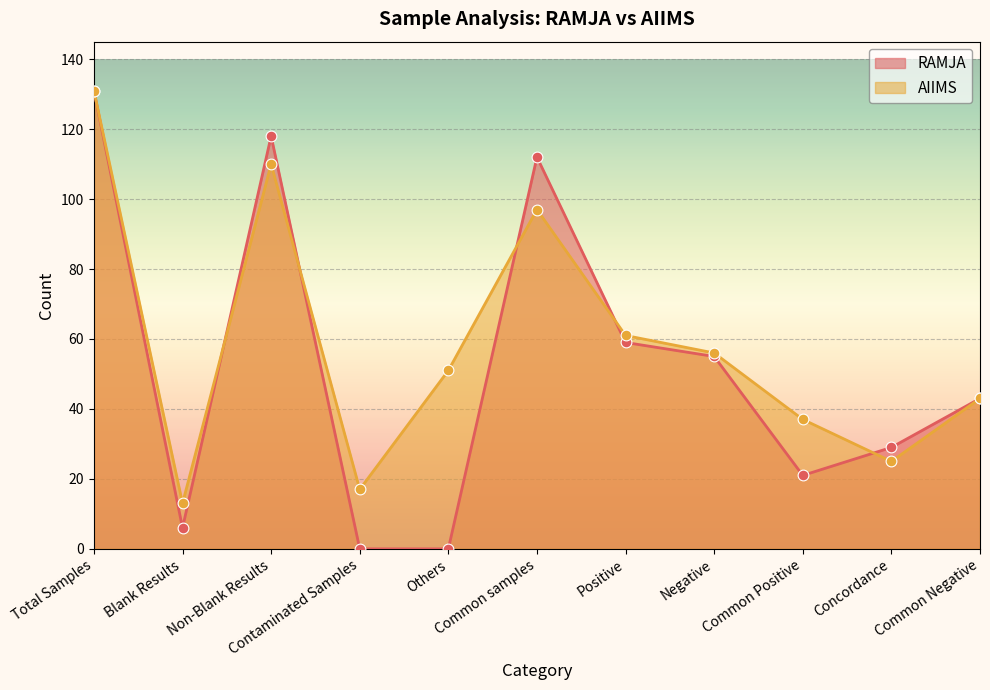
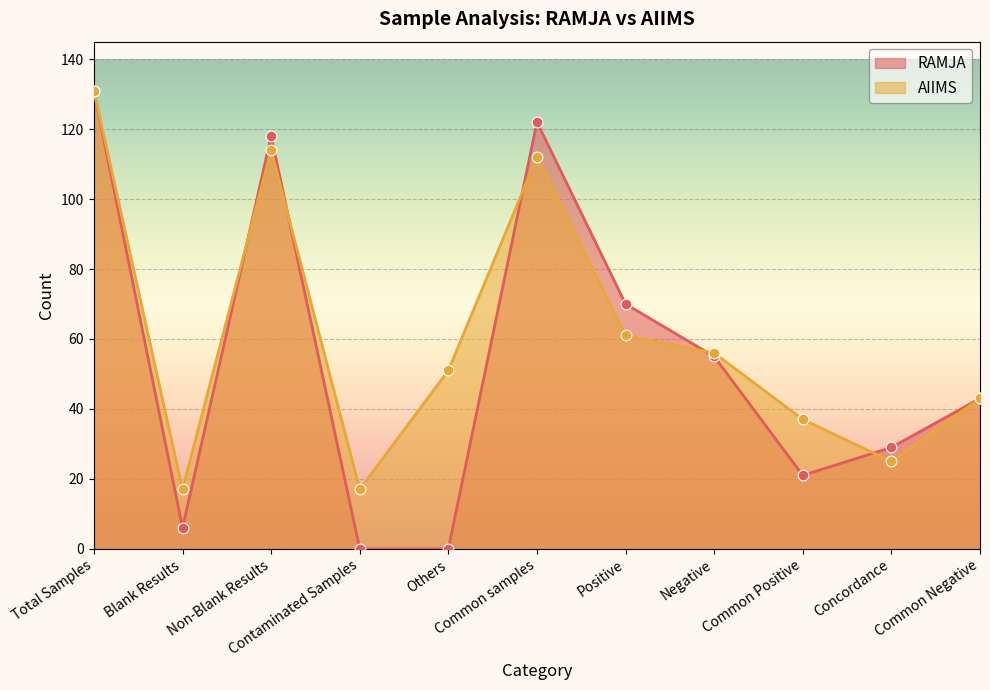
AIIMS, Blank Results: 13 -> 17
AIIMS, Non-Blank Results: 110 -> 114
RAMJA, Common samples: 112 -> 122
AIIMS, Common samples: 97 -> 112
RAMJA, Positive: 59 -> 70
